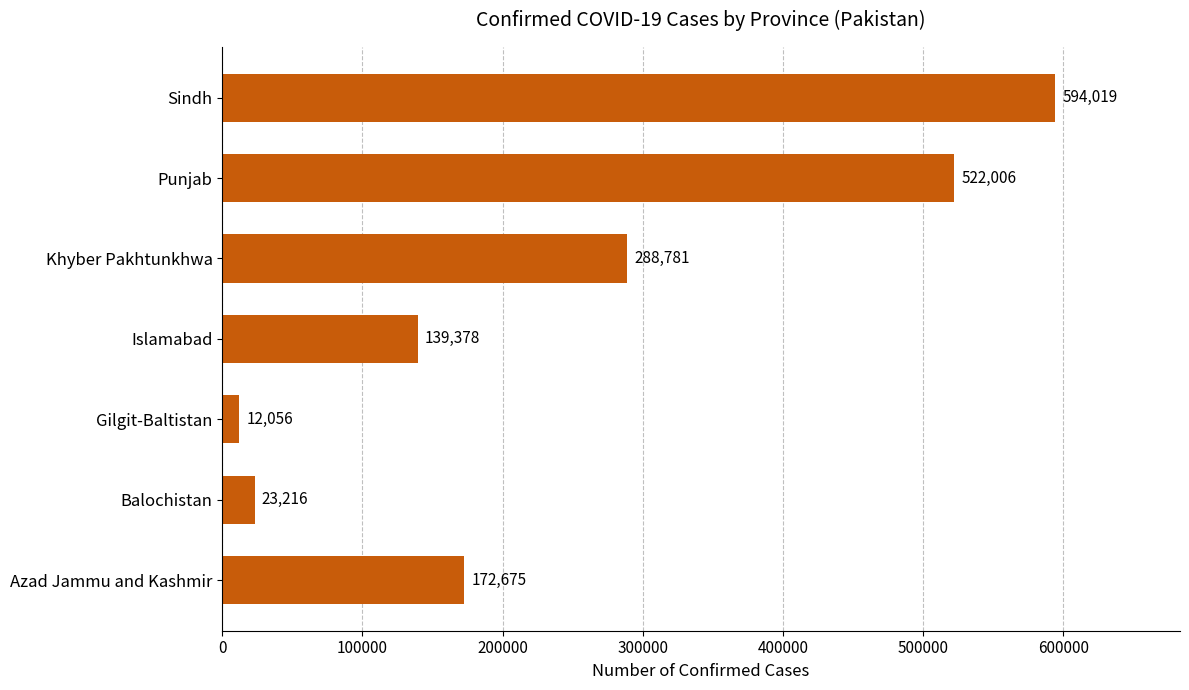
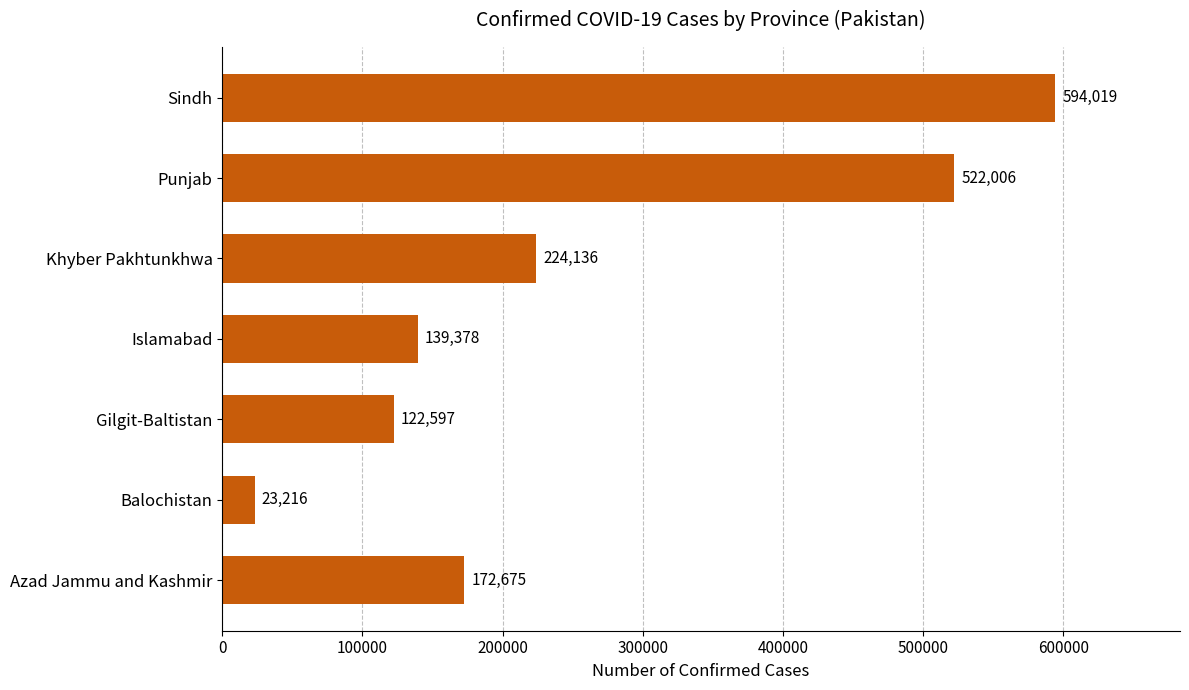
Khyber Pakhtunkhwa: 288,781 -> 224,136
Gilgit-Baltistan: 12,056 -> 122,597
